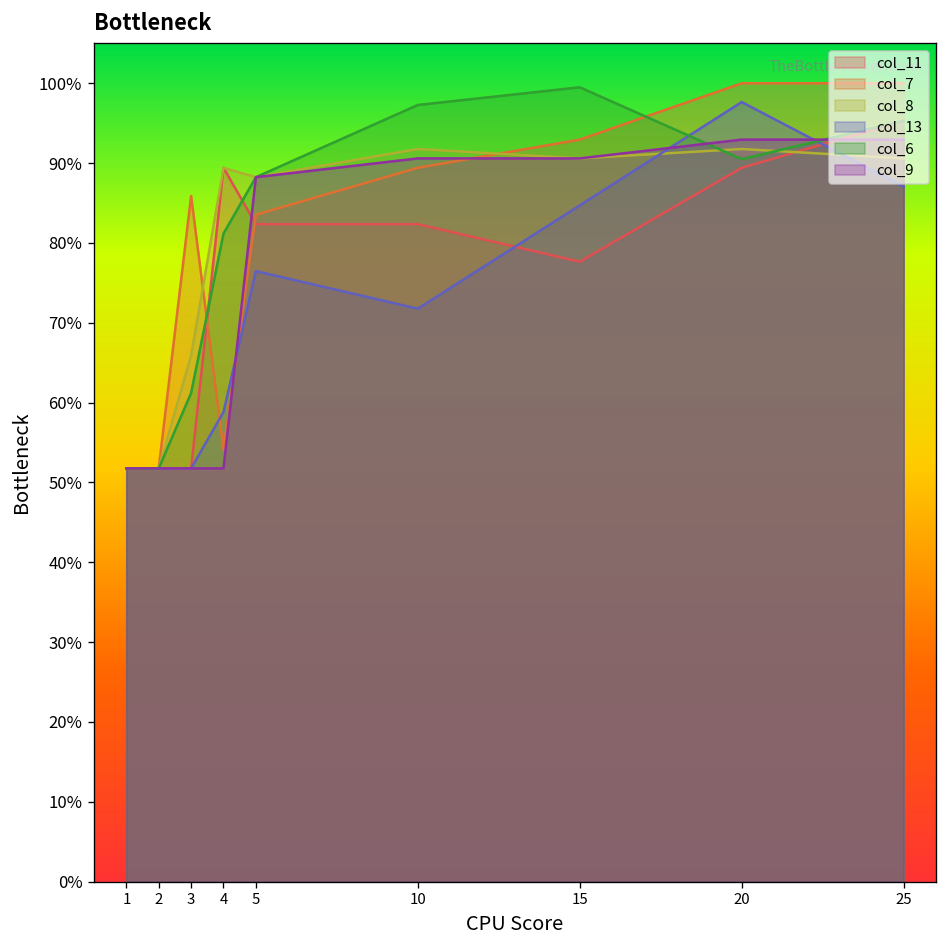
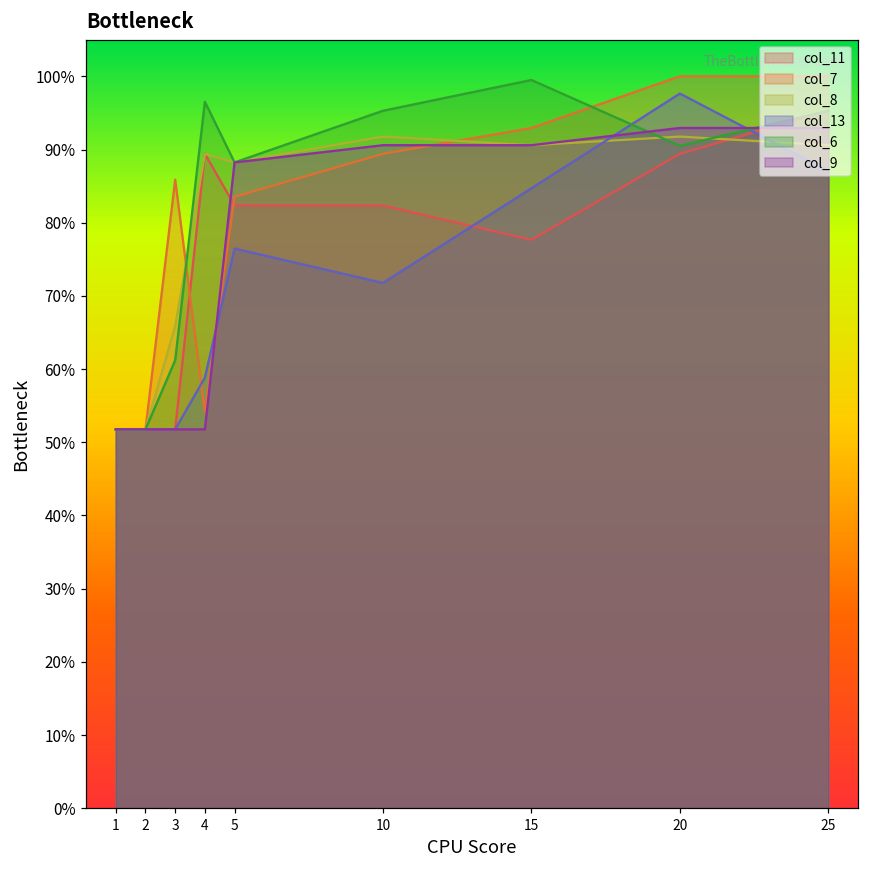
col_6, 4: 81% -> 97%
col_6, 10: 97% -> 95%
